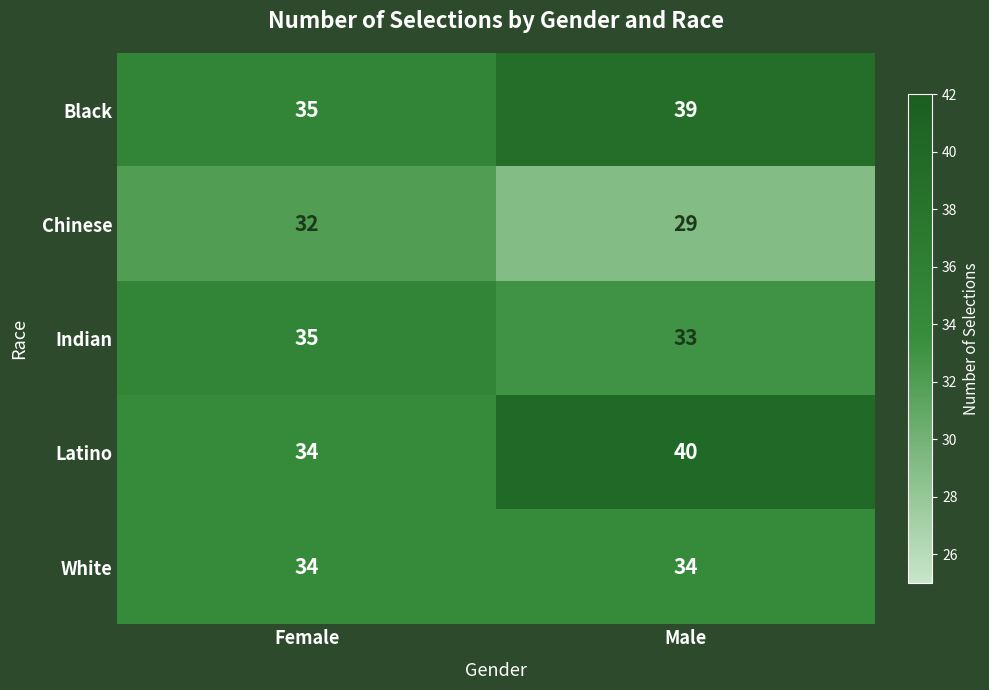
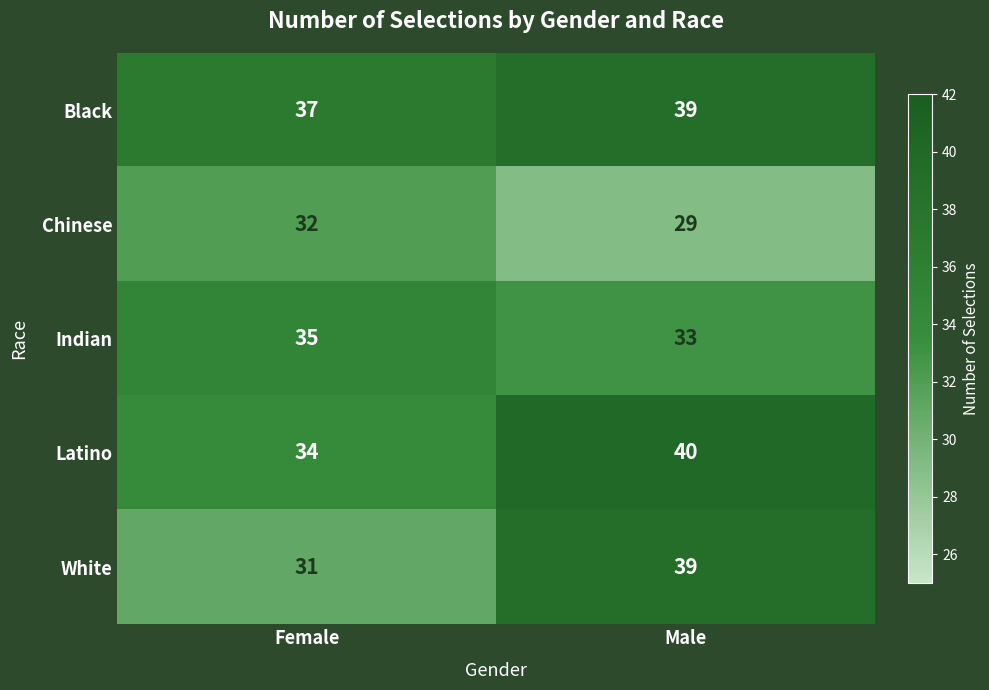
Black, Female: 35 -> 37
White, Female: 34 -> 31
White, Male: 34 -> 39
